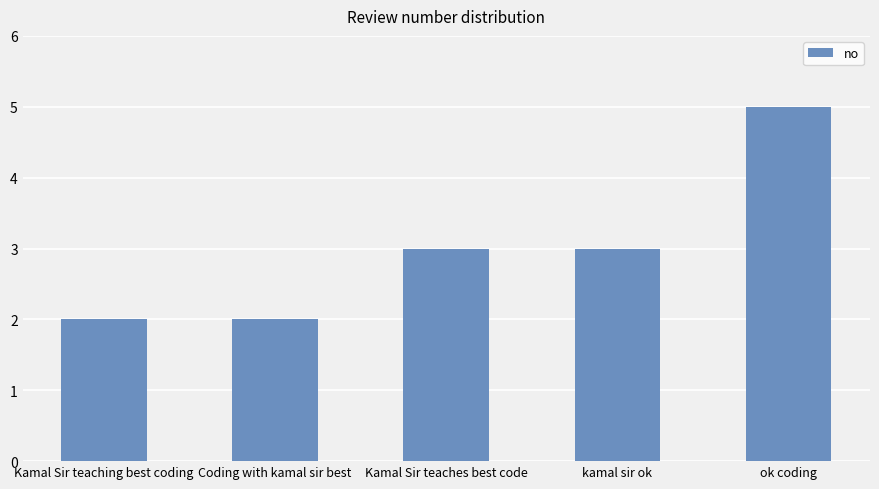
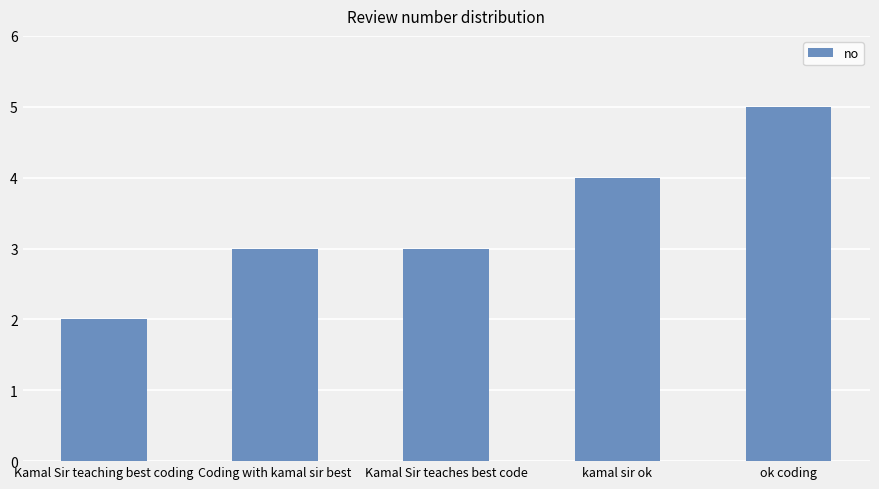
Coding with kamal sir best: 2 -> 3
kamal sir ok: 3 -> 4
